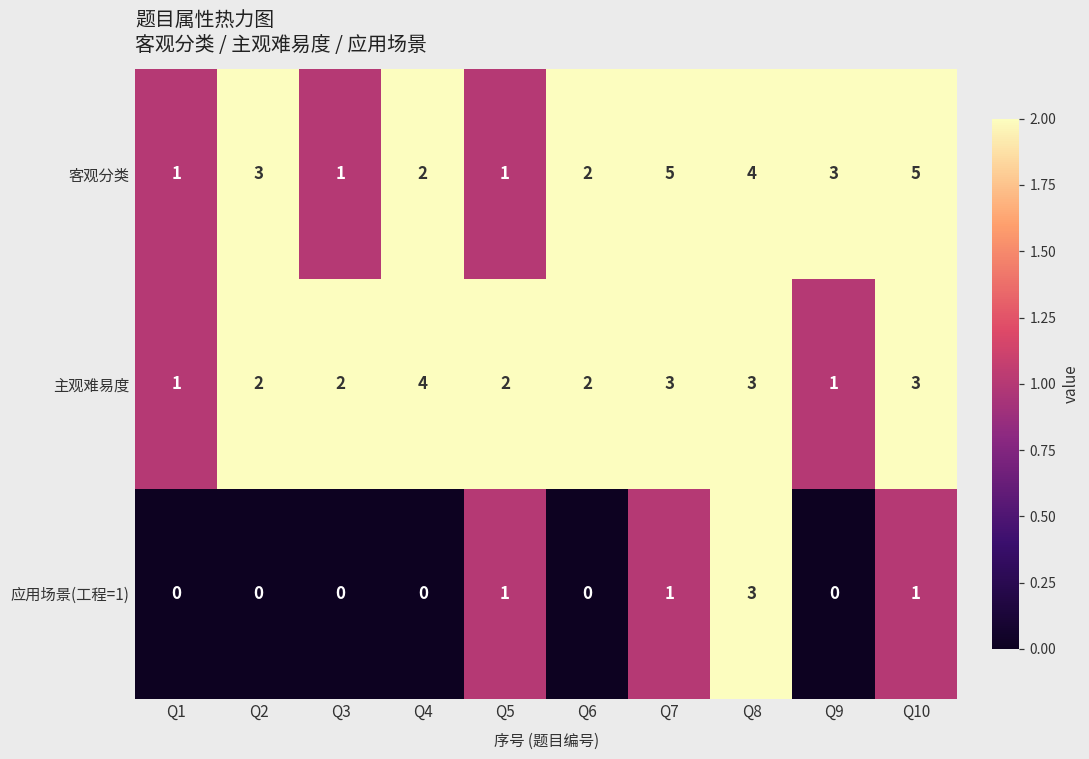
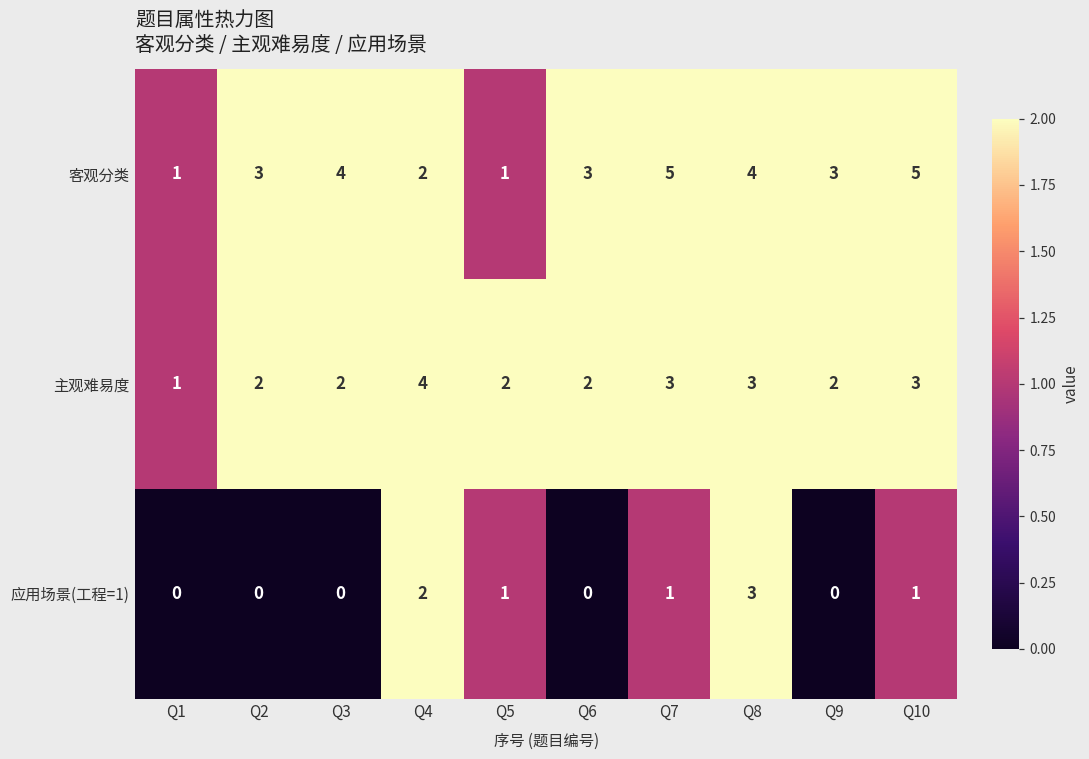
客观分类, Q3: 1 -> 4
客观分类, Q6: 2 -> 3
主观难易度, Q9: 1 -> 2
应用场景(工程=1), Q4: 0 -> 2
